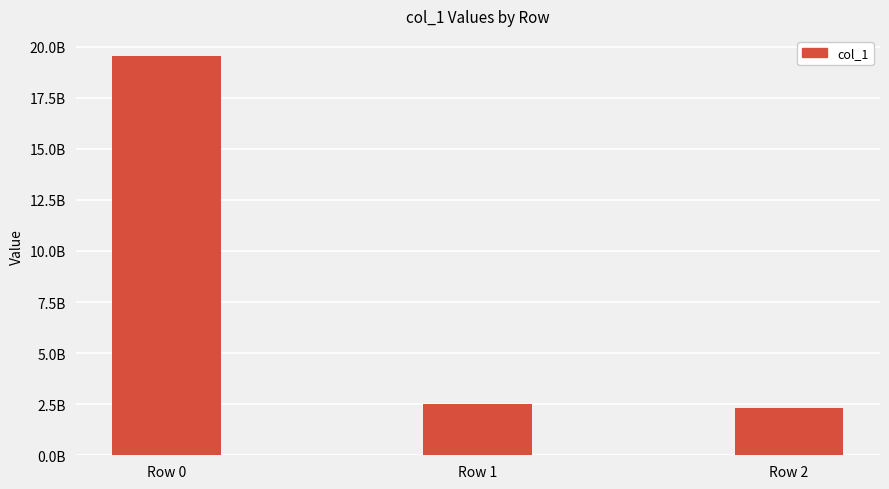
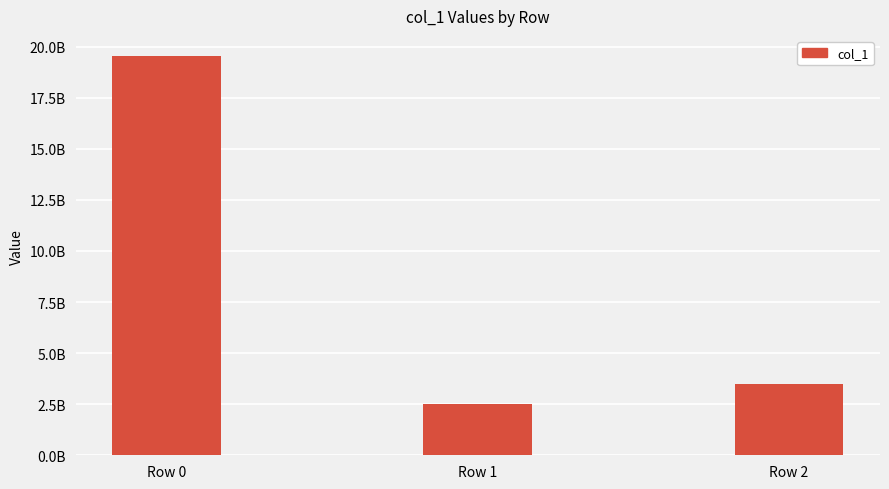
Row 2: 2300000000 -> 3500000000
